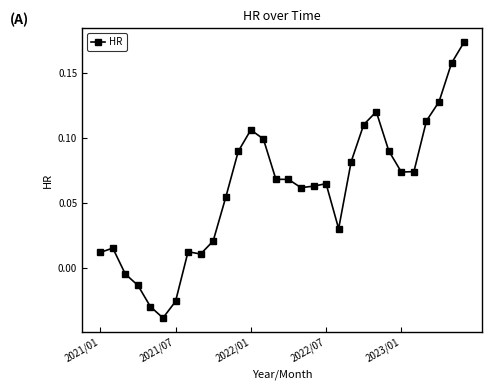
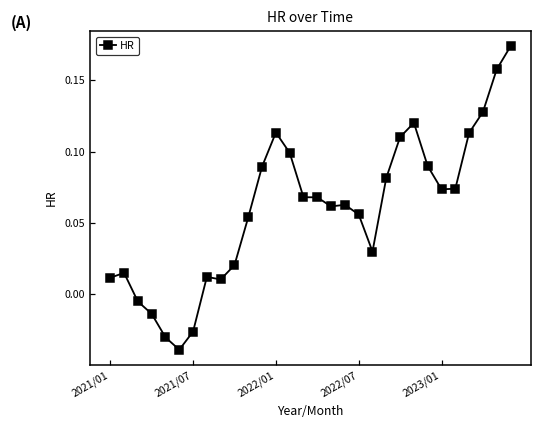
2022/01: 0.106 -> 0.114
2022/07: 0.065 -> 0.056
